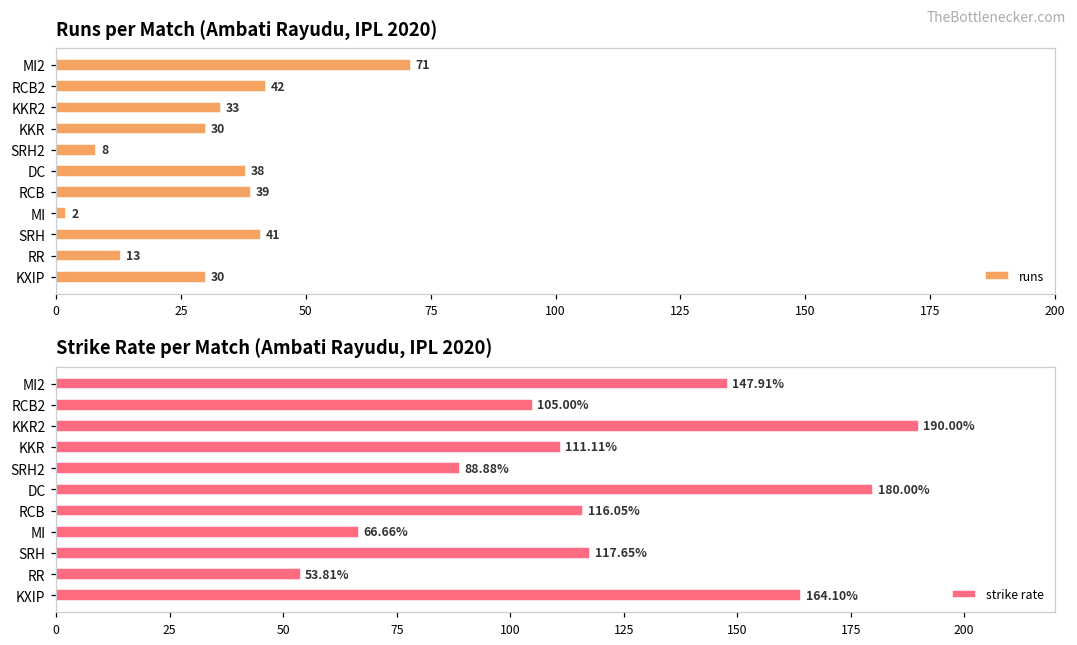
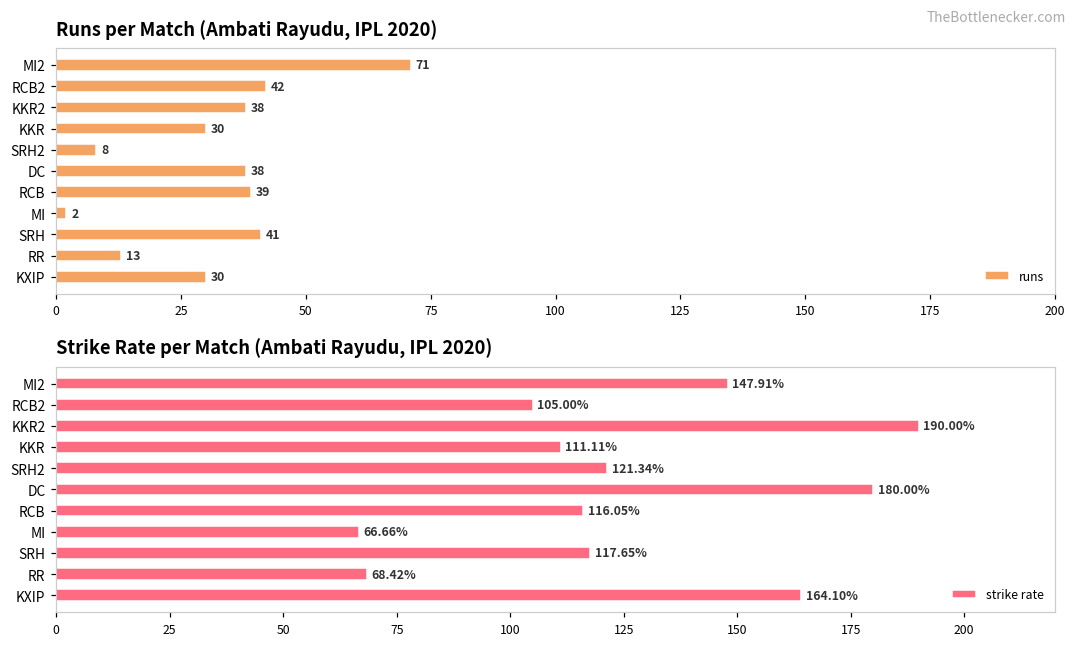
Runs per Match (Ambati Rayudu, IPL 2020), KKR2: 33 -> 38
Strike Rate per Match (Ambati Rayudu, IPL 2020), SRH2: 88.88% -> 121.34%
Strike Rate per Match (Ambati Rayudu, IPL 2020), RR: 53.81% -> 68.42%
